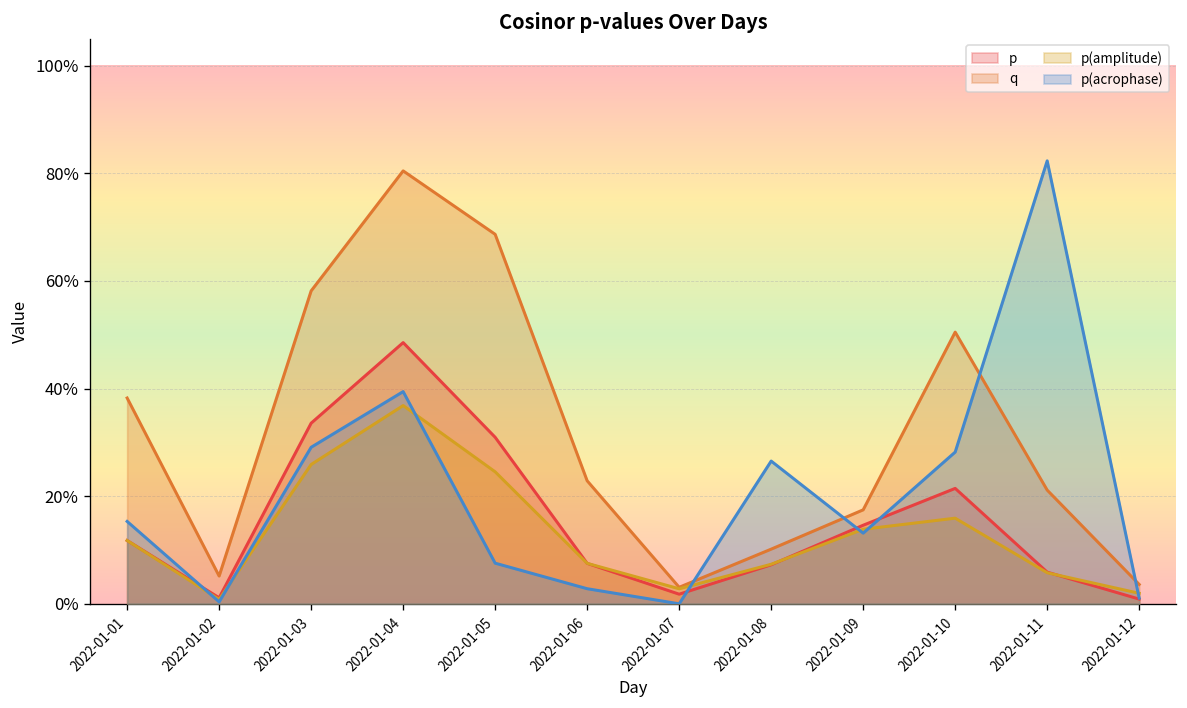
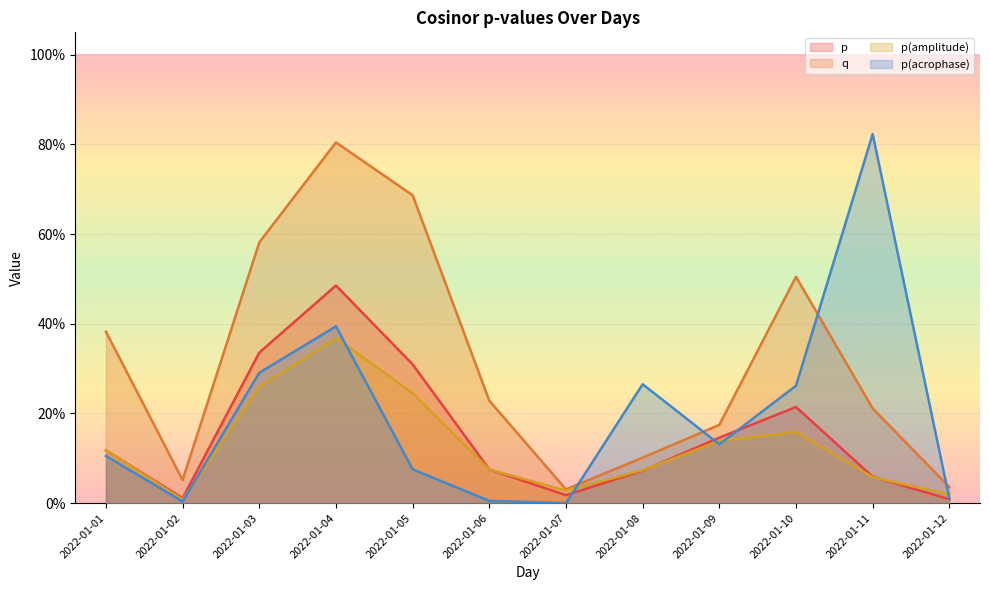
p(acrophase), 2022-01-01: 15% -> 11%
p(acrophase), 2022-01-06: 3% -> 1%
p(acrophase), 2022-01-10: 28% -> 26%
